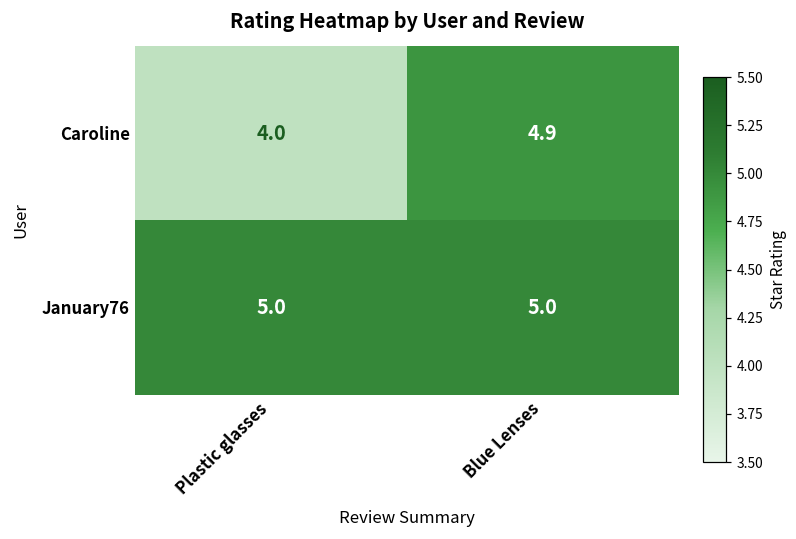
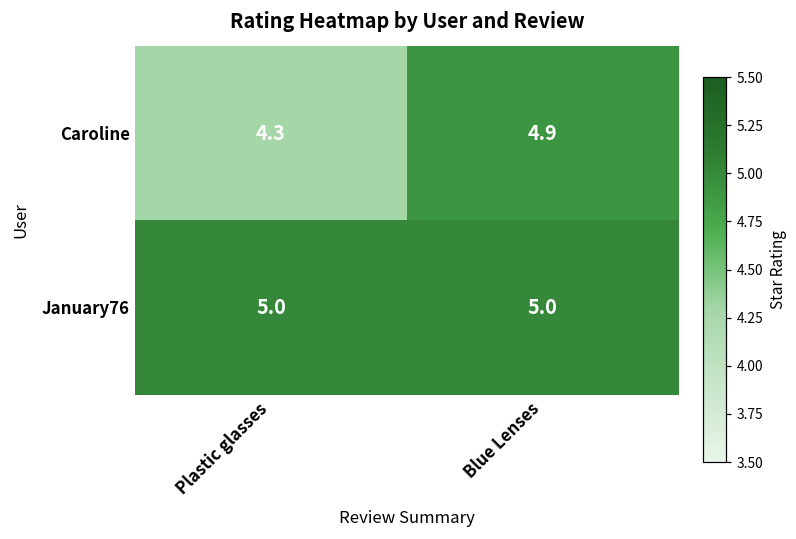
Caroline, Plastic glasses: 4.0 -> 4.3
